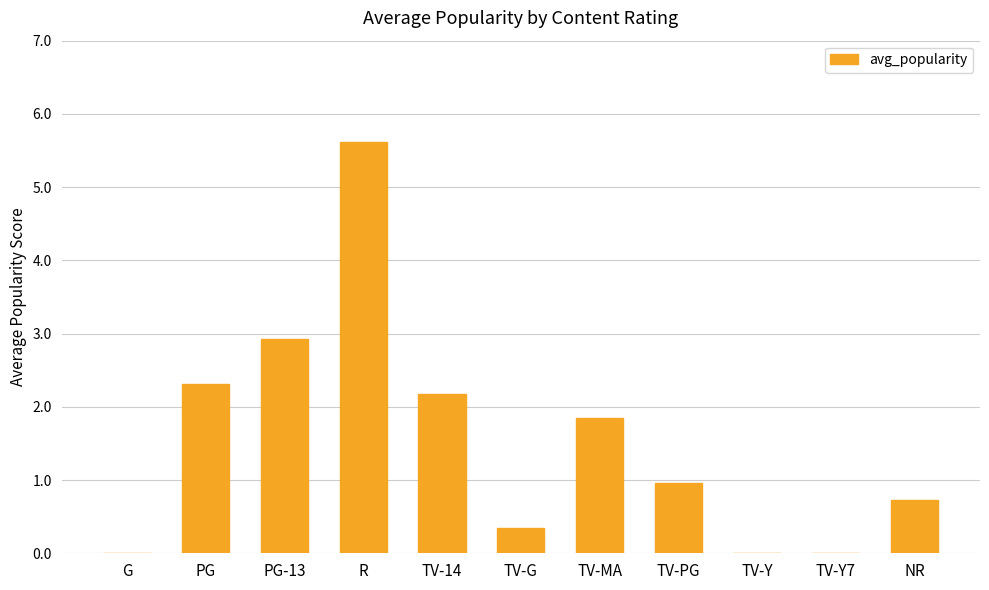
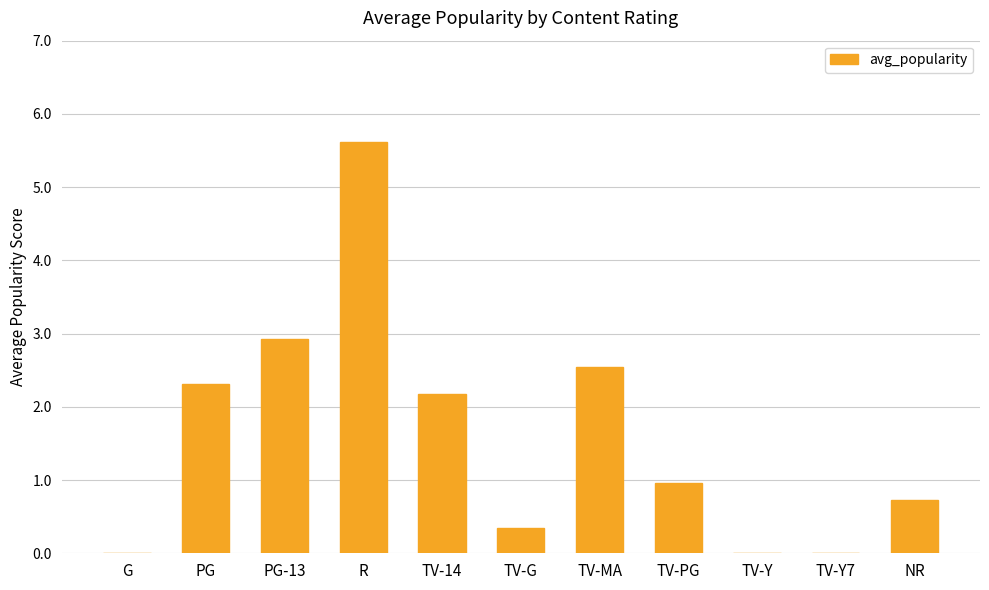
TV-MA: 1.9 -> 2.6
